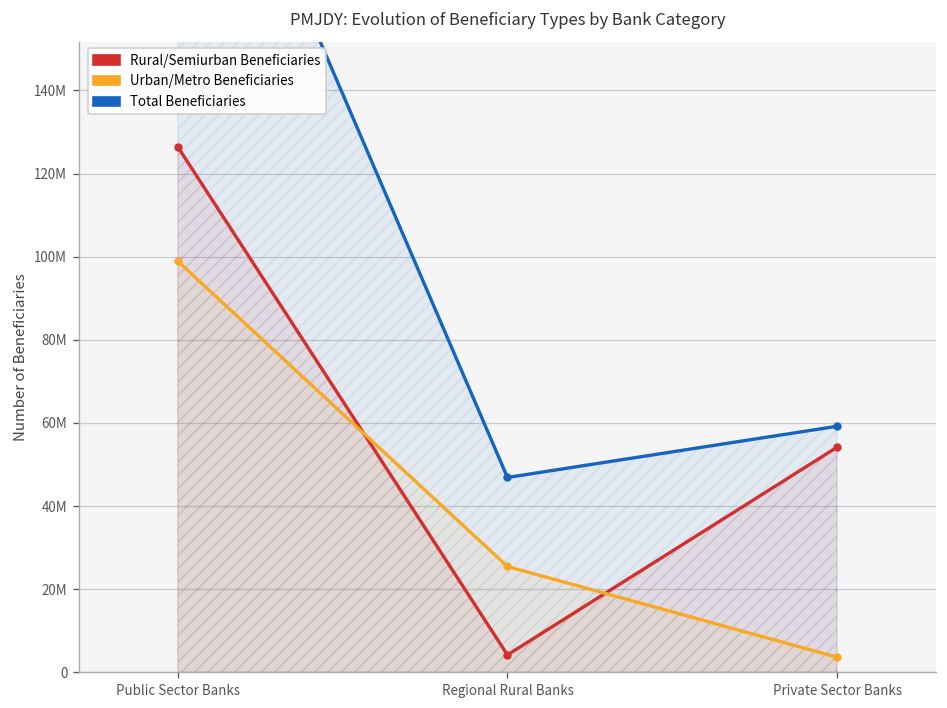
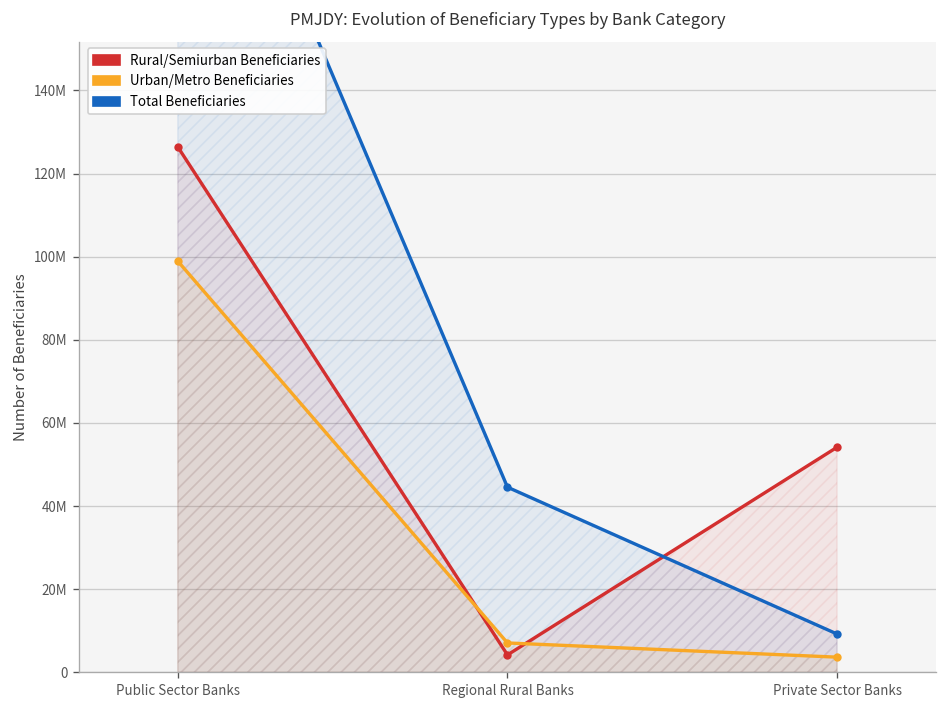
Urban/Metro Beneficiaries, Regional Rural Banks: 25000000 -> 7000000
Total Beneficiaries, Regional Rural Banks: 47000000 -> 45000000
Total Beneficiaries, Private Sector Banks: 59000000 -> 9000000
